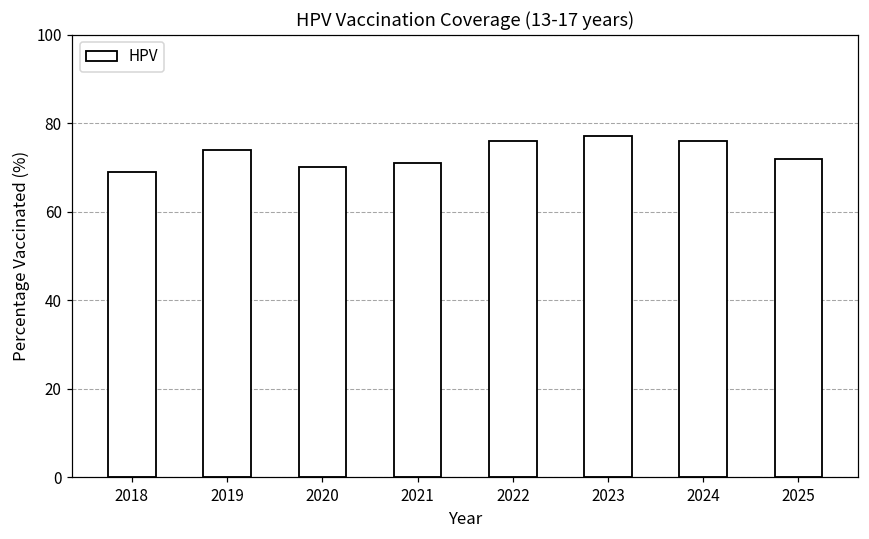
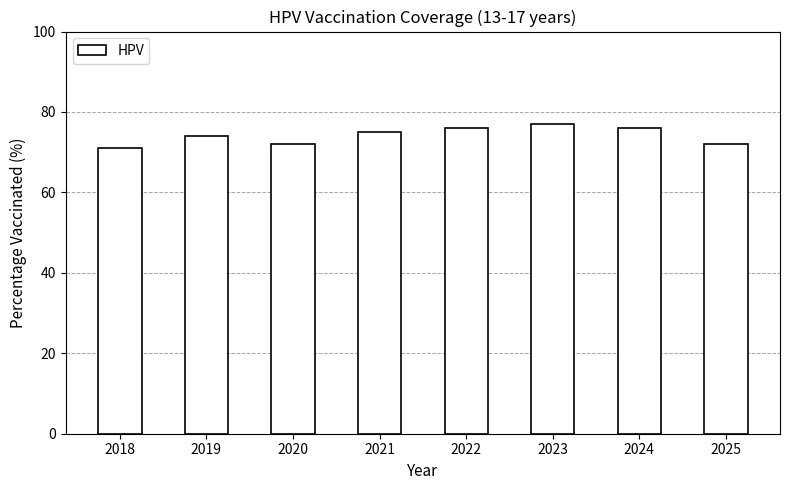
2018: 69 -> 71
2020: 70 -> 72
2021: 71 -> 75
